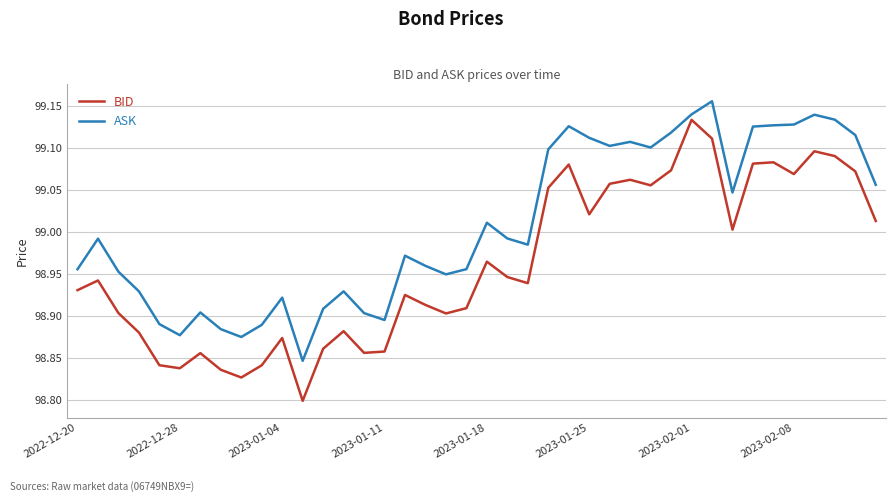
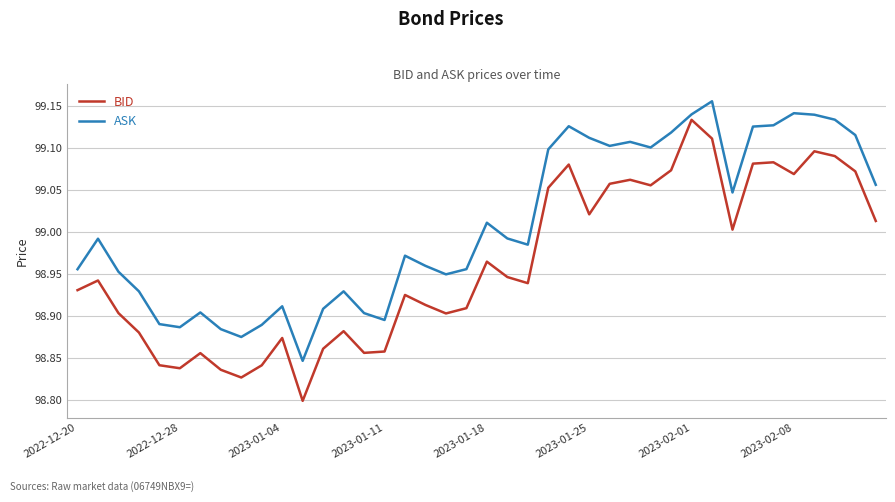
ASK, 2022-12-28: 98.88 -> 98.89
ASK, 2023-01-04: 98.92 -> 98.91
ASK, 2023-02-08: 99.13 -> 99.14
